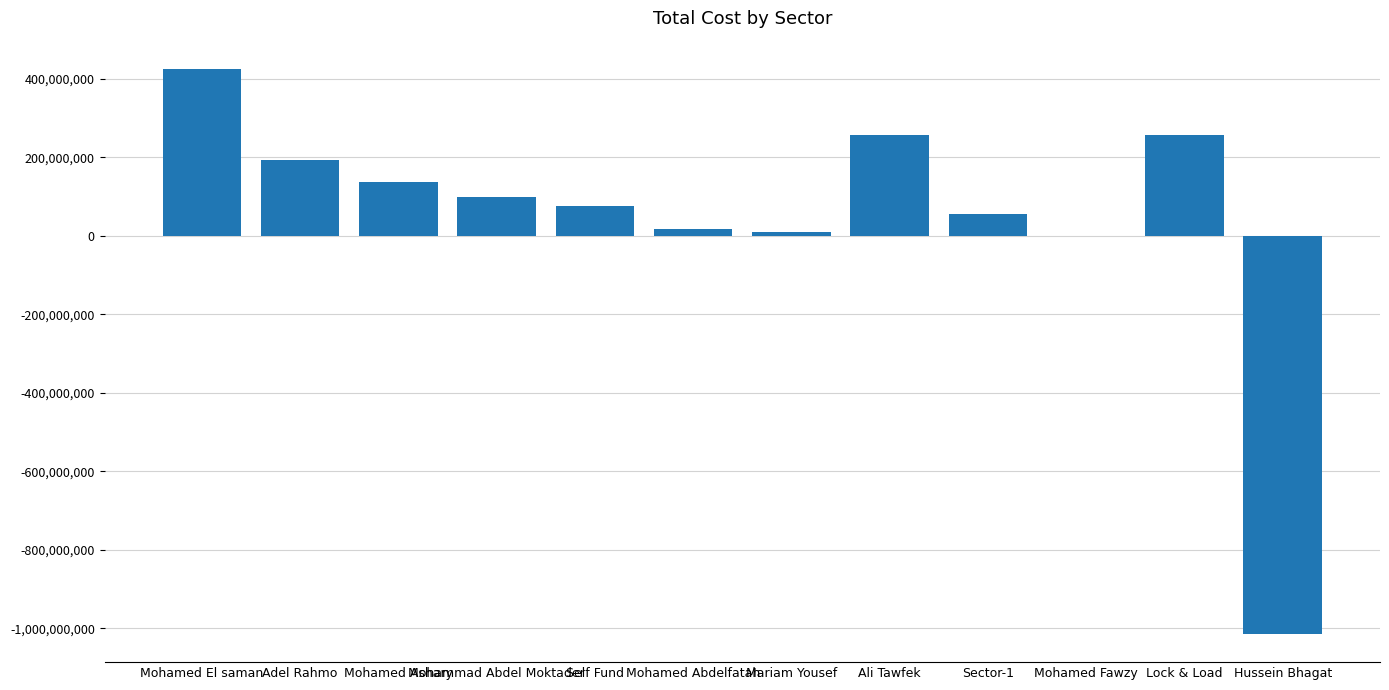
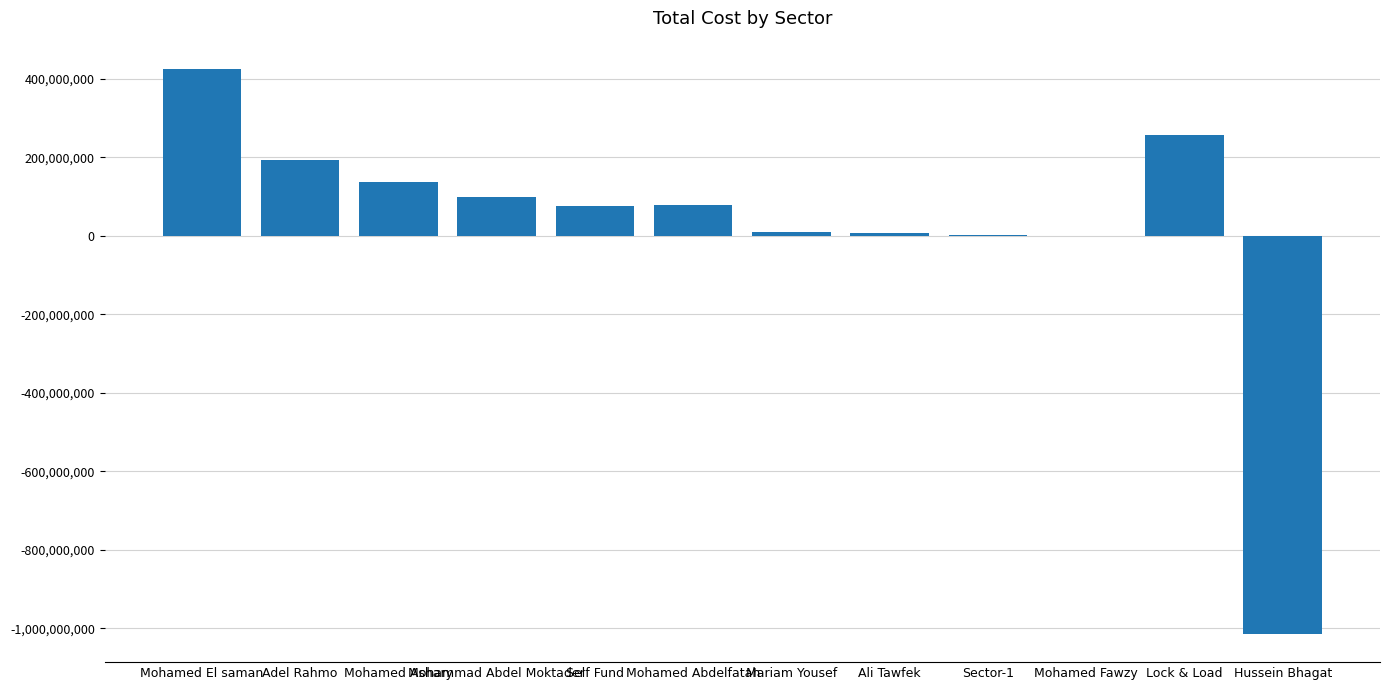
Mohamed Abdelfatah: 20,000,000 -> 80,000,000
Ali Tawfek: 260,000,000 -> 10,000,000
Sector-1: 60,000,000 -> 0
